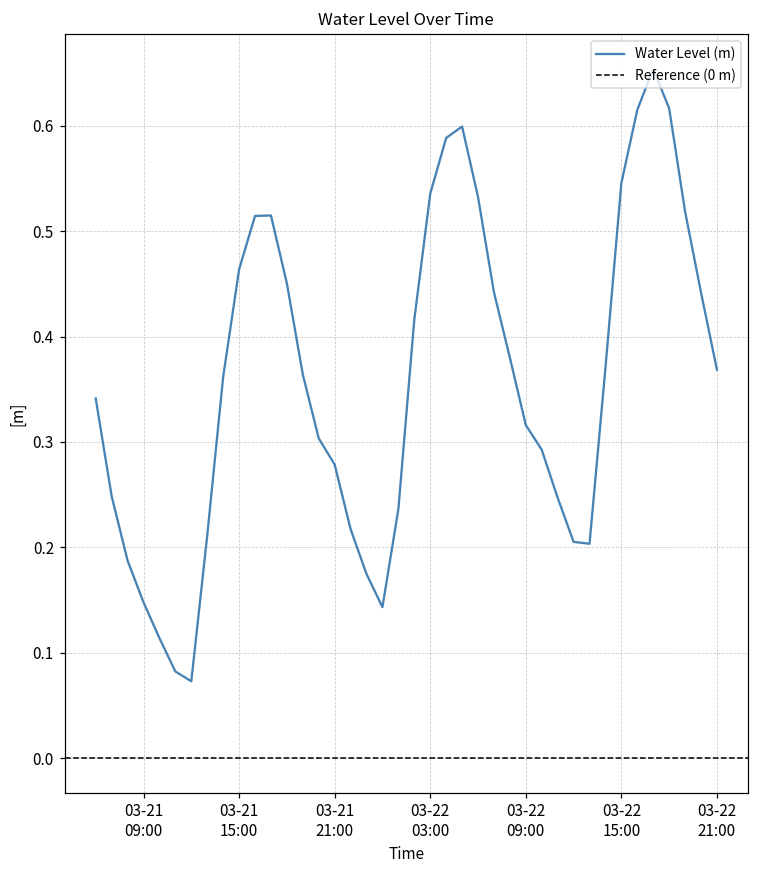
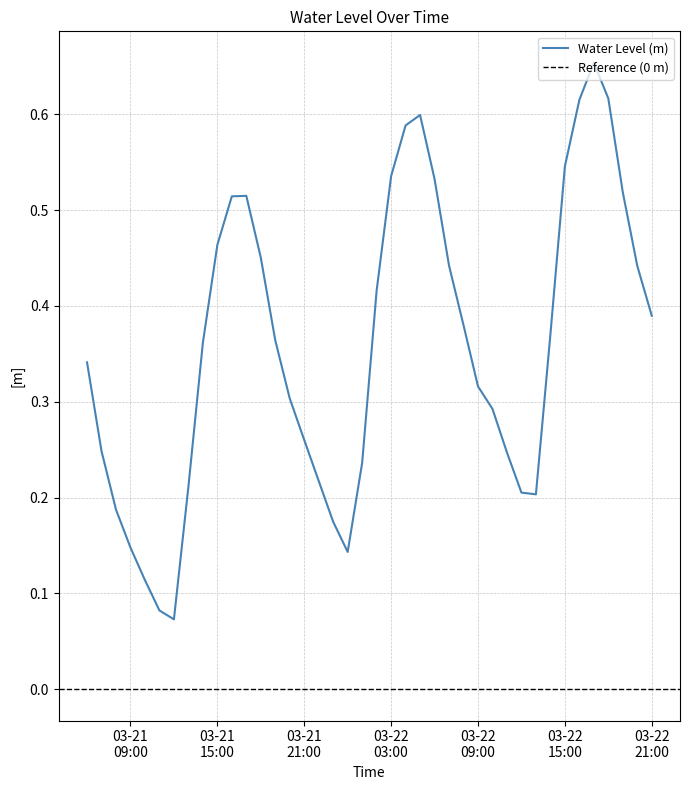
03-21 21:00: 0.28 -> 0.26
03-22 21:00: 0.37 -> 0.39
